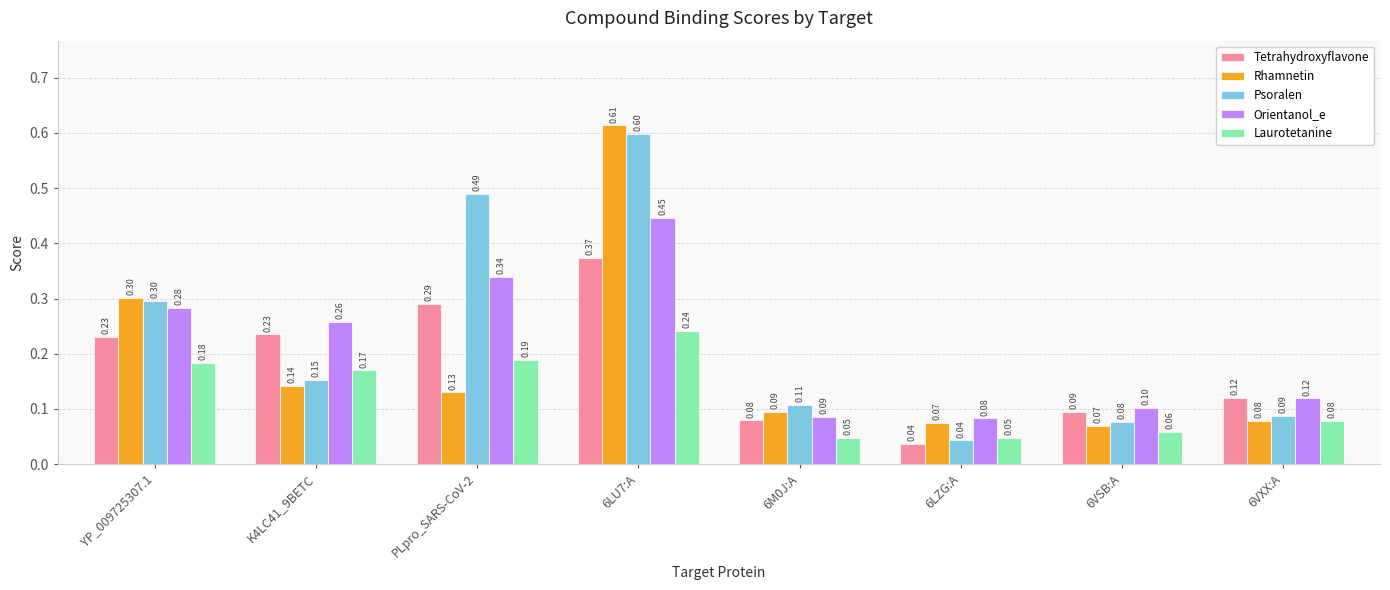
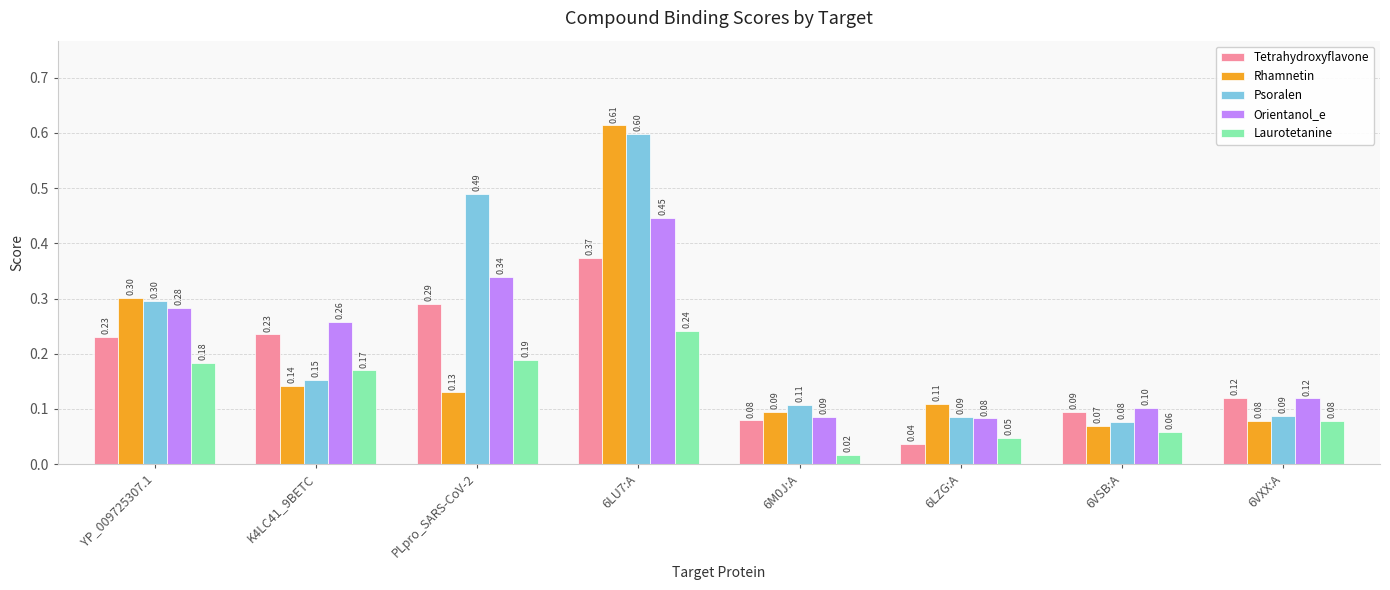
Laurotetanine, 6M0J:A: 0.05 -> 0.02
Rhamnetin, 6LZG:A: 0.07 -> 0.11
Psoralen, 6LZG:A: 0.04 -> 0.09
